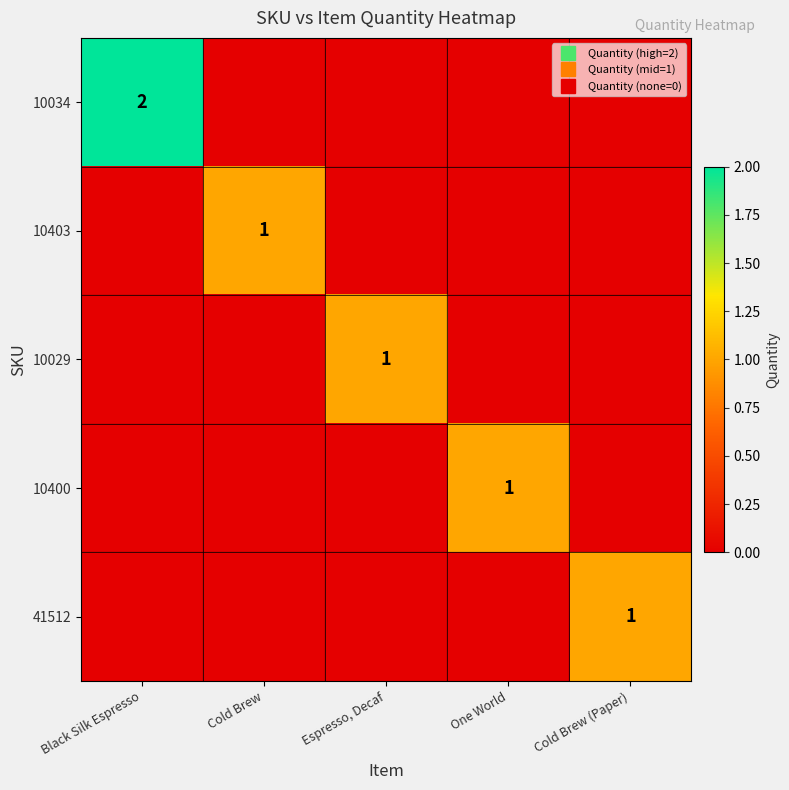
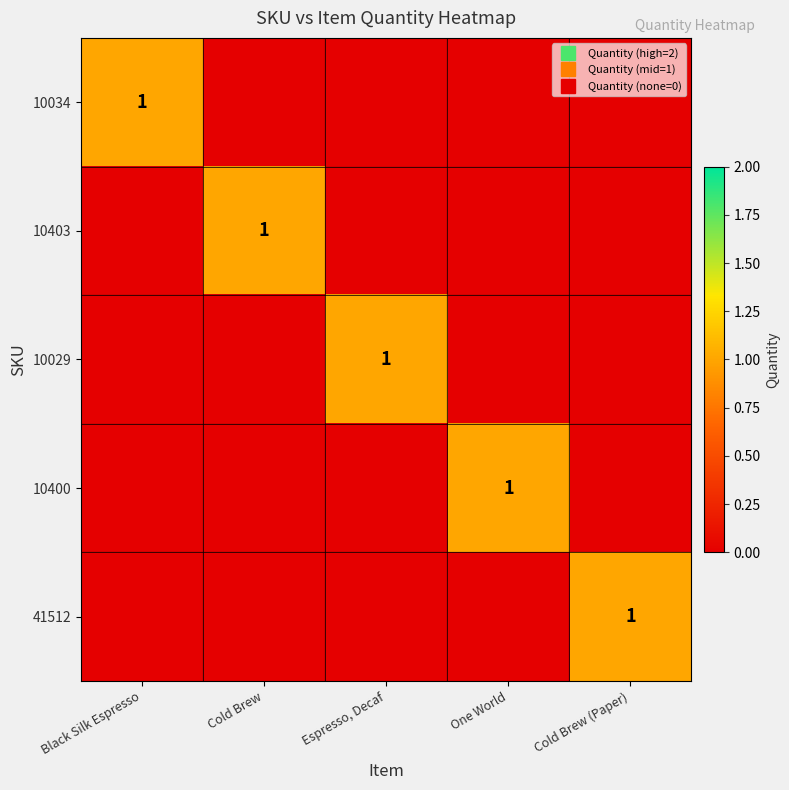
10034, Black Silk Espresso: 2 -> 1
